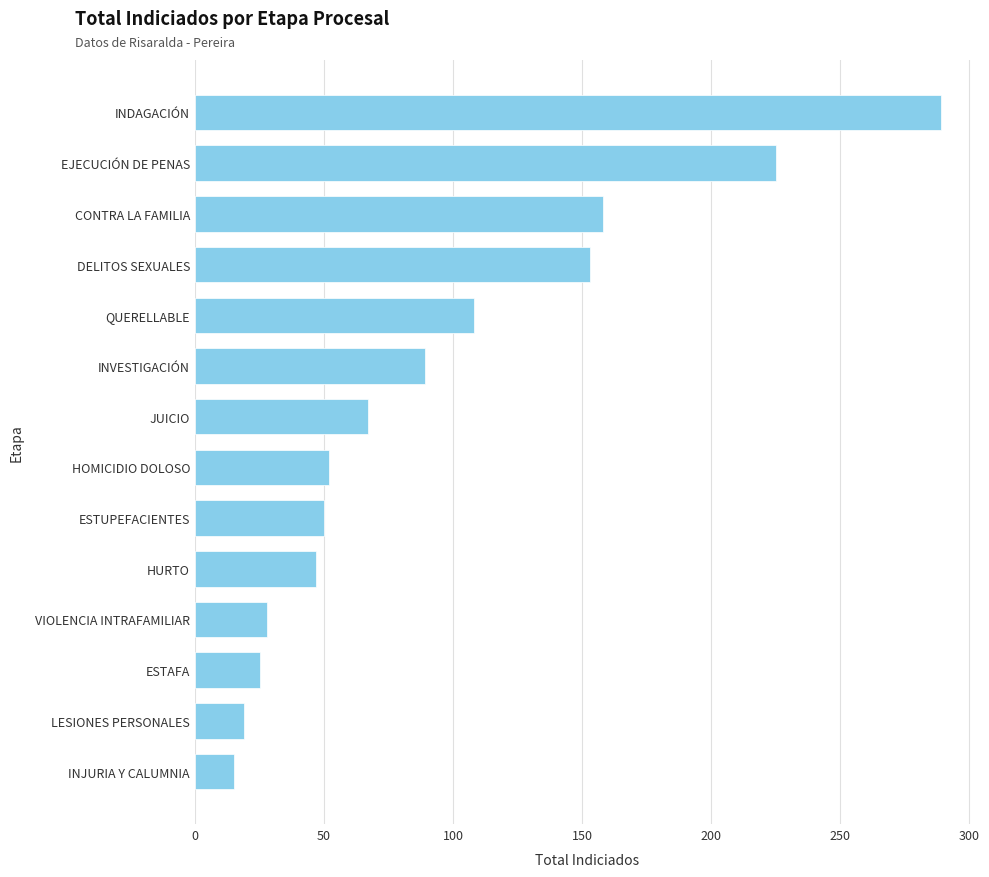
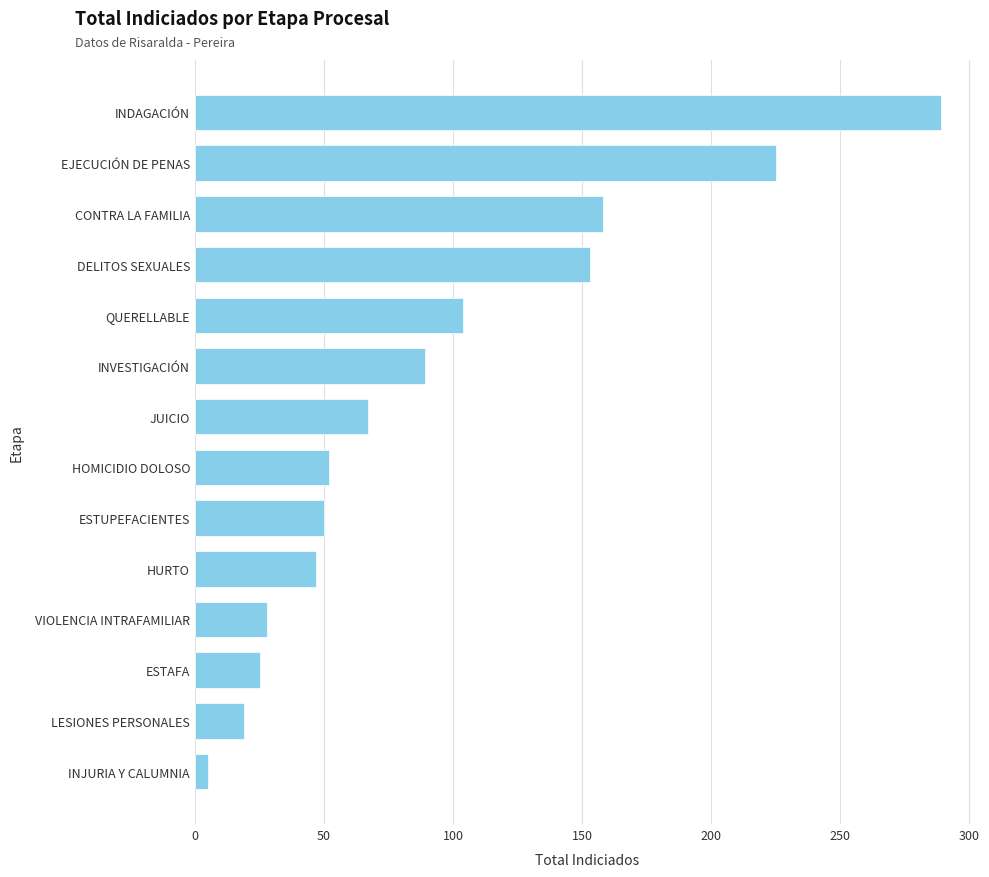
QUERELLABLE: 108 -> 104
INJURIA Y CALUMNIA: 15 -> 5
